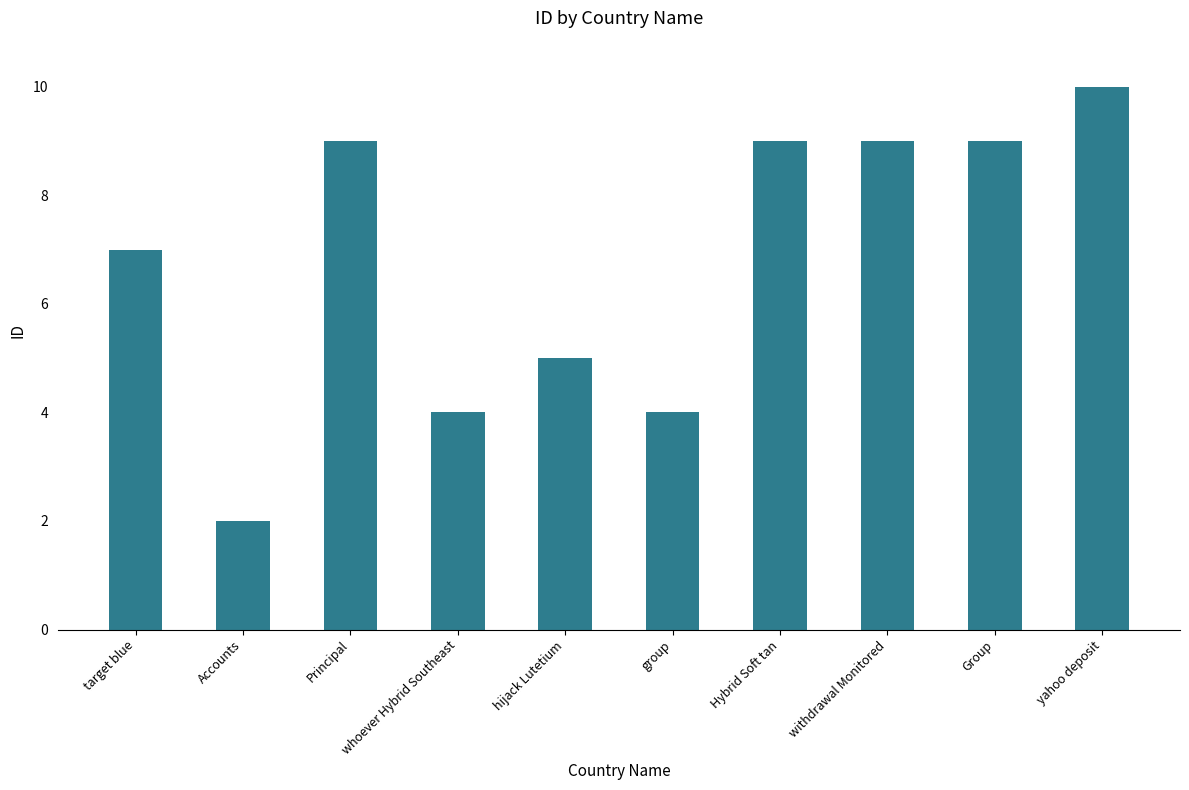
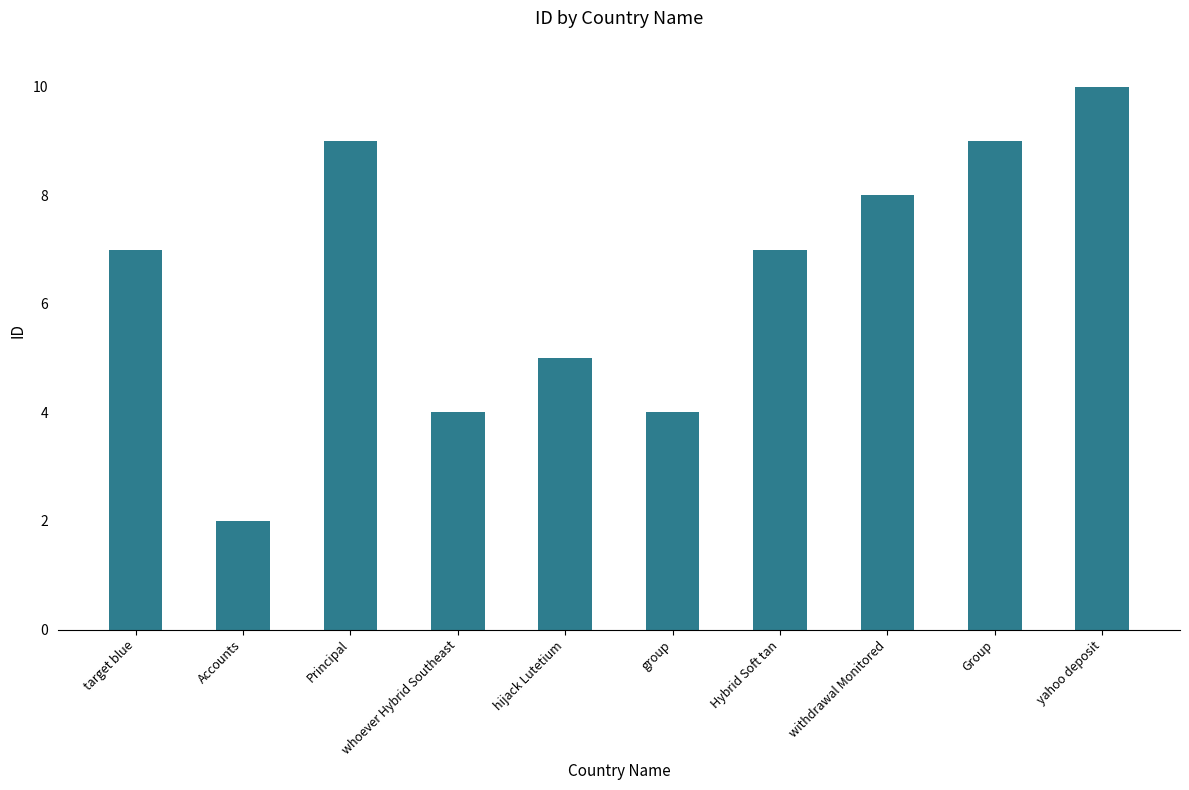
Hybrid Soft tan: 9 -> 7
withdrawal Monitored: 9 -> 8
